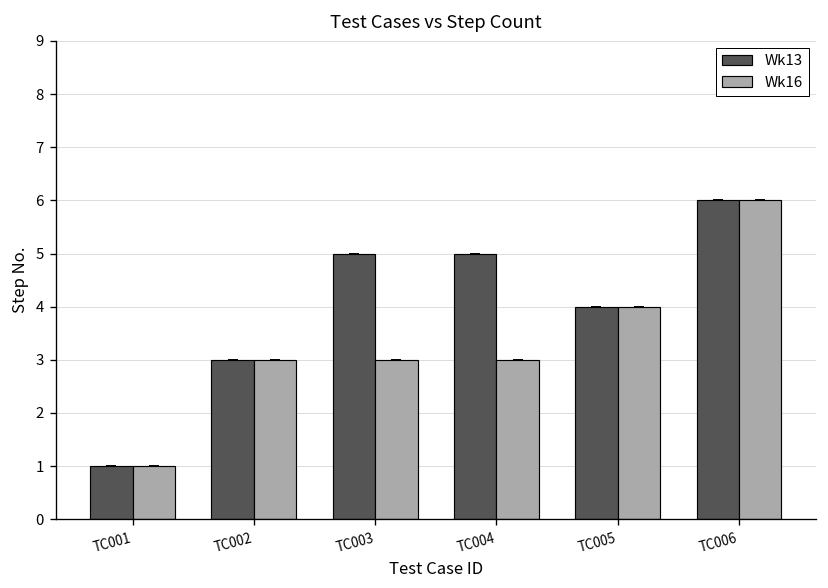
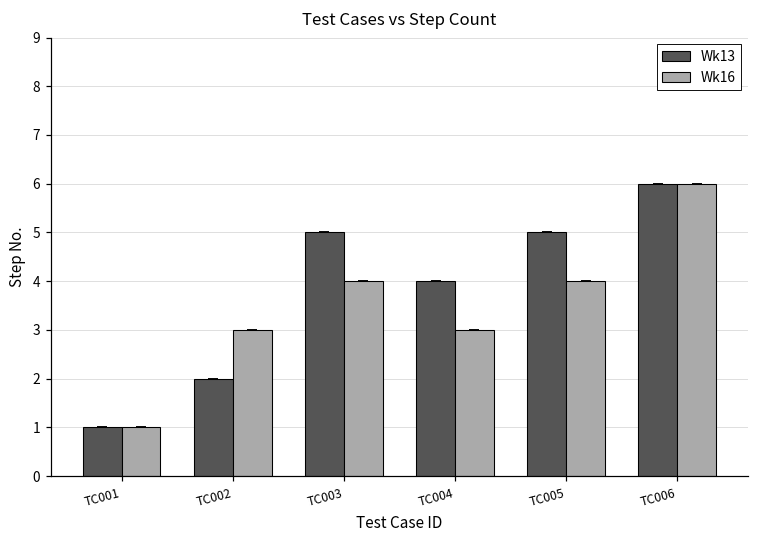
Wk13, TC002: 3 -> 2
Wk16, TC003: 3 -> 4
Wk13, TC004: 5 -> 4
Wk13, TC005: 4 -> 5
